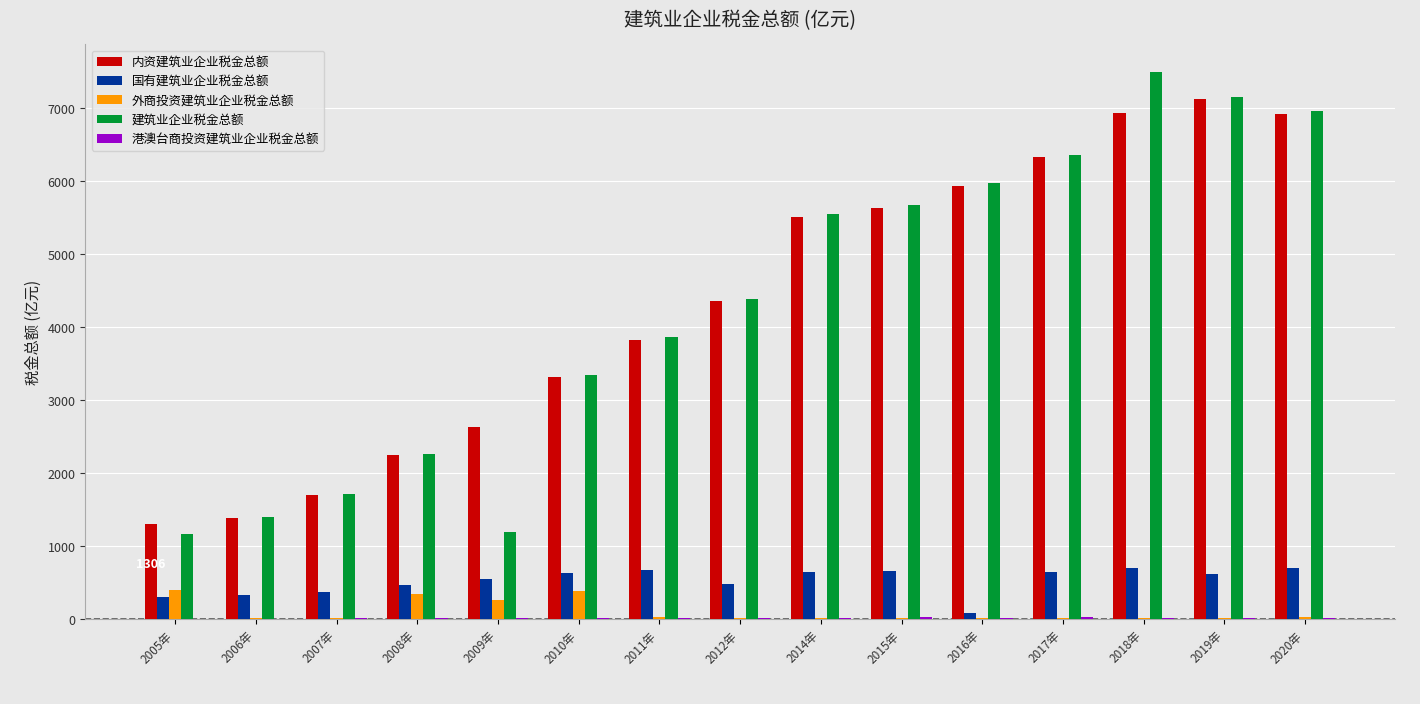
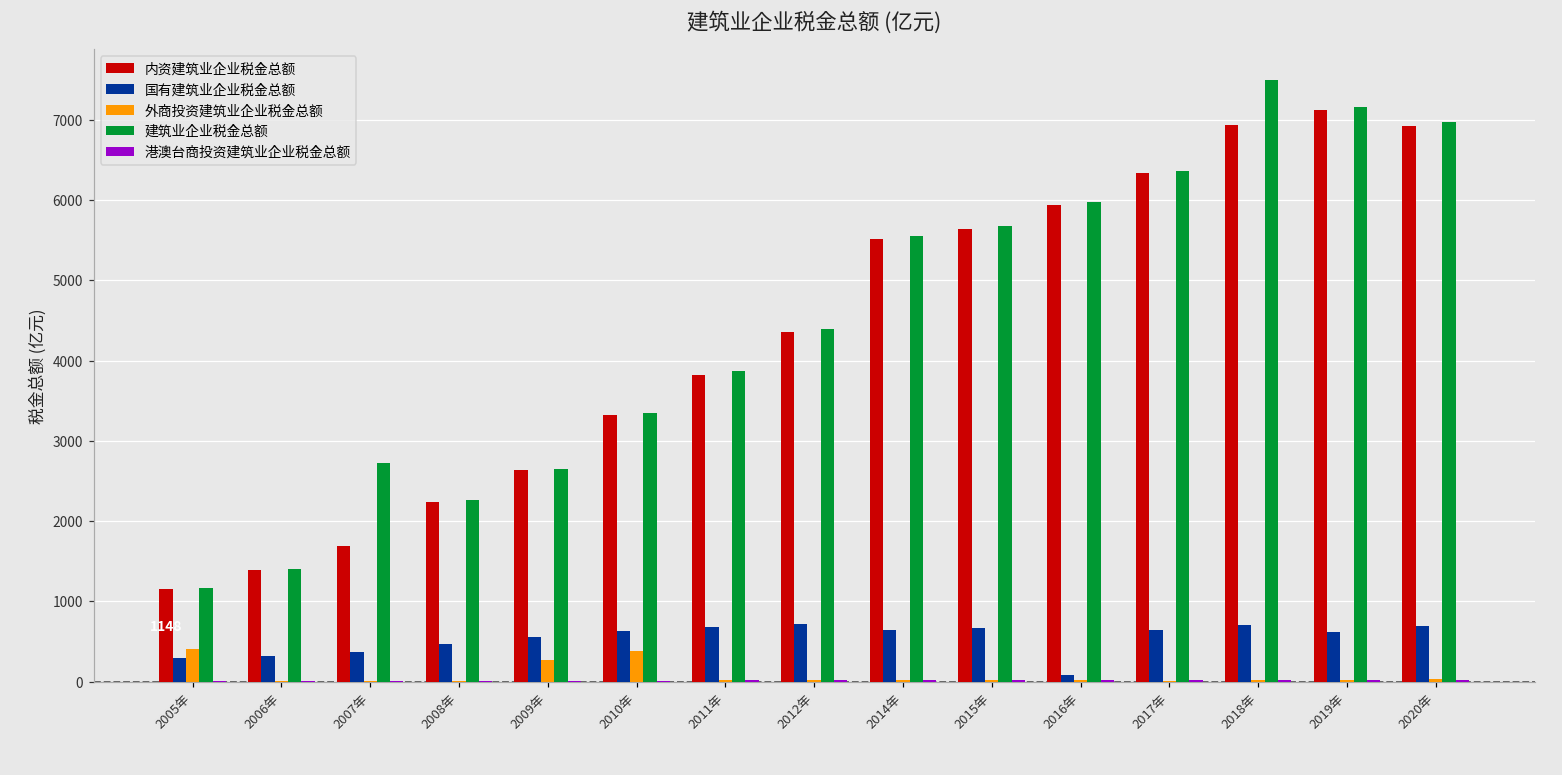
内资建筑业企业税金总额, 2005年: 1300 -> 1100
建筑业企业税金总额, 2007年: 1700 -> 2700
外商投资建筑业企业税金总额, 2008年: 300 -> 0
建筑业企业税金总额, 2009年: 1200 -> 2700
国有建筑业企业税金总额, 2012年: 500 -> 700
